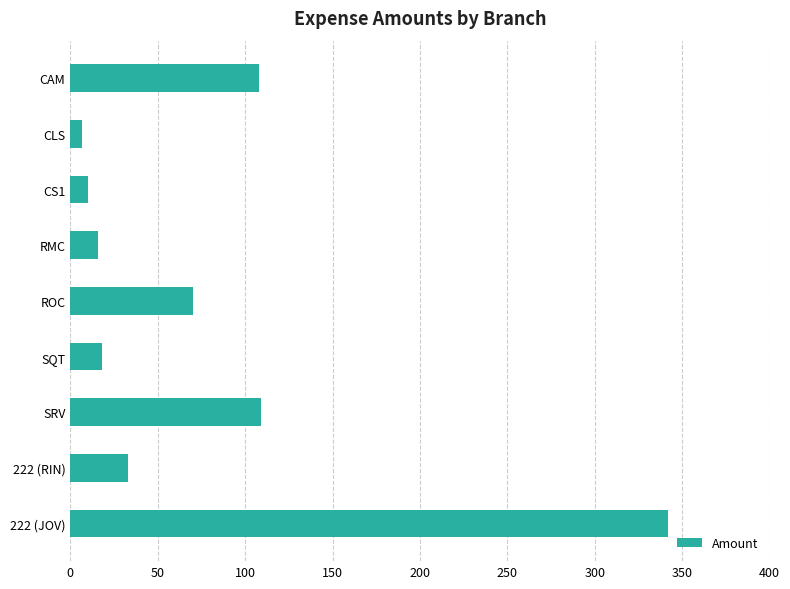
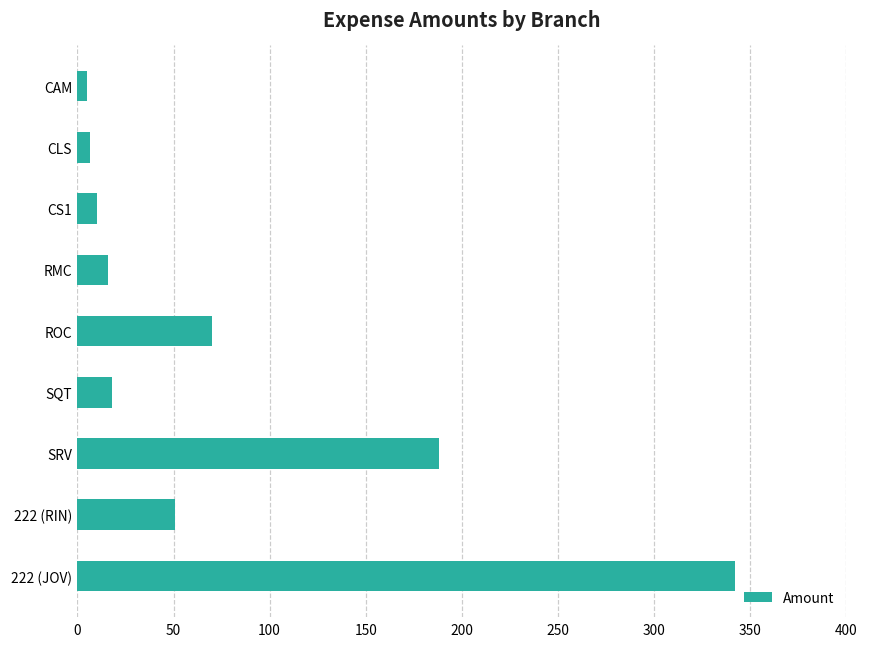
CAM: 108 -> 5
SRV: 109 -> 188
222 (RIN): 33 -> 51
